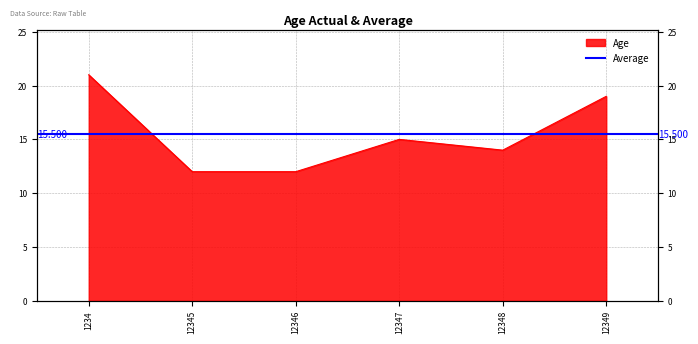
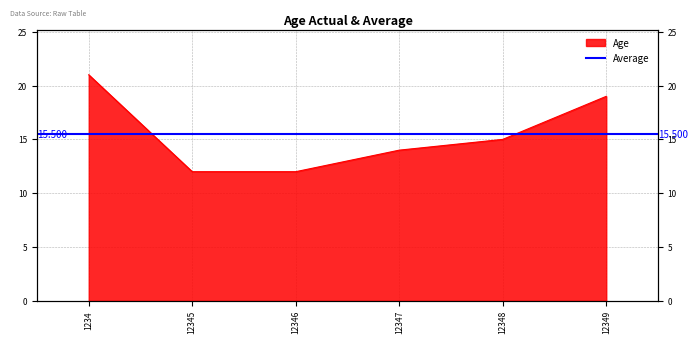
12347: 15 -> 14
12348: 14 -> 15
